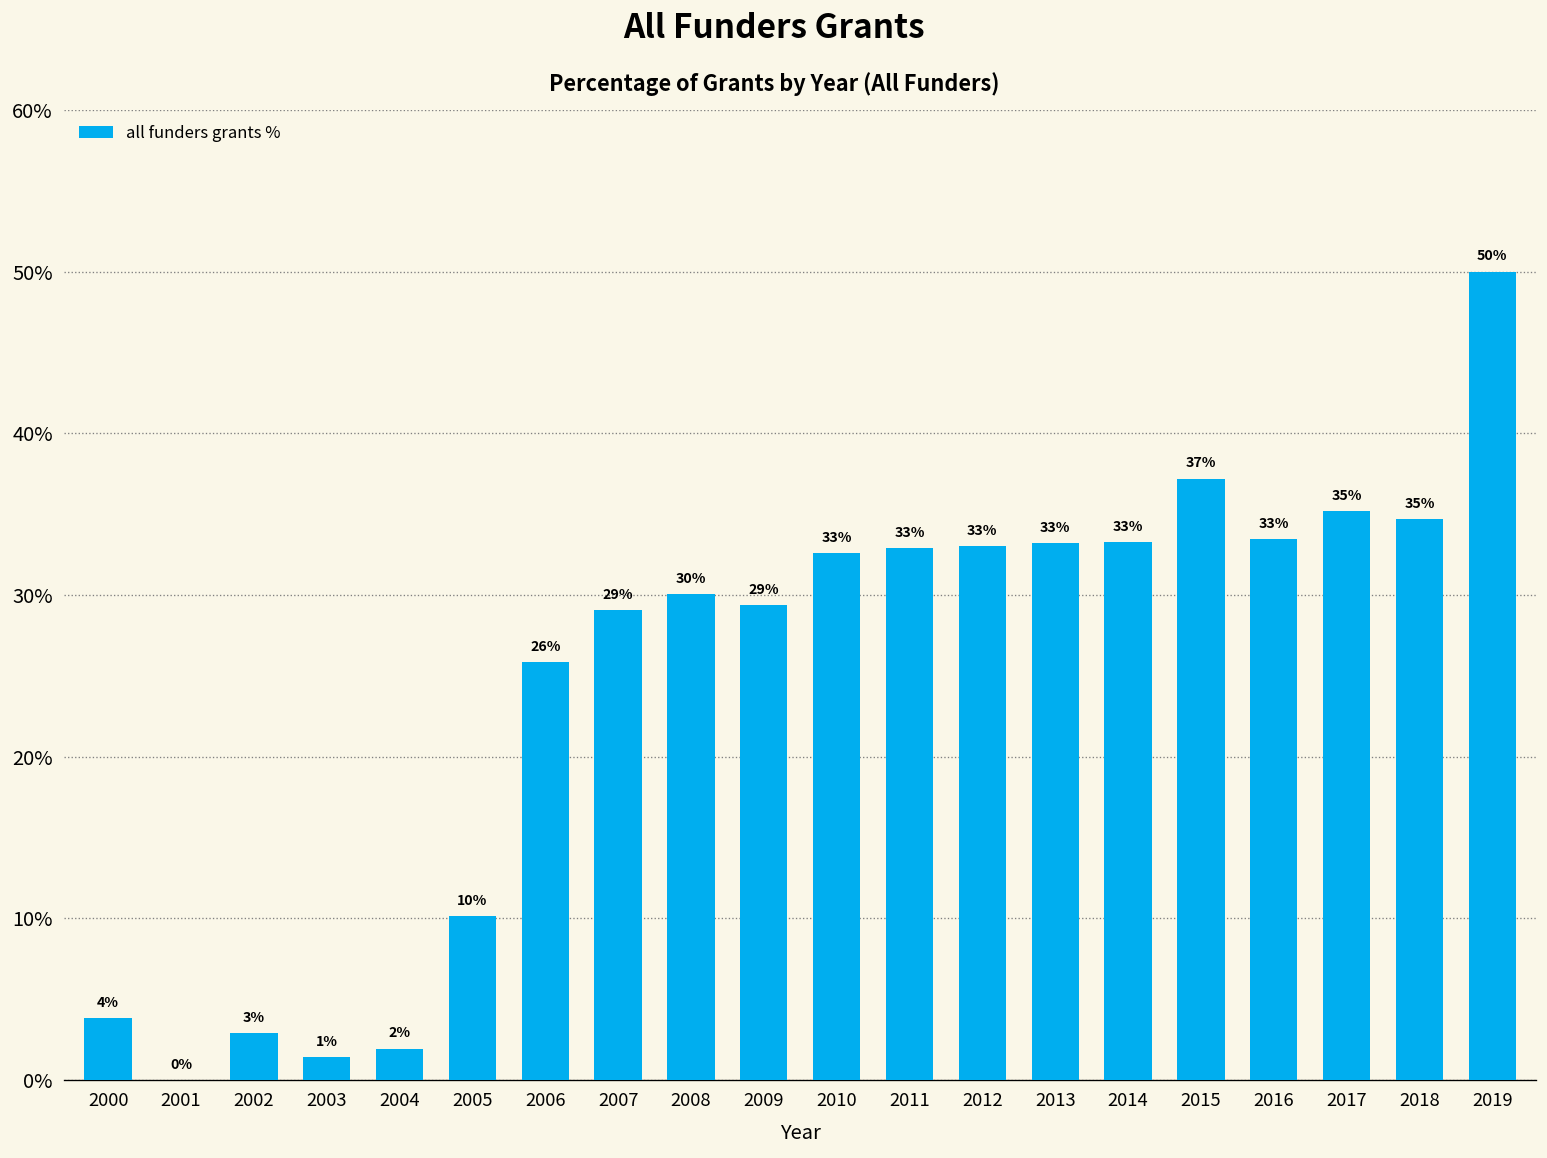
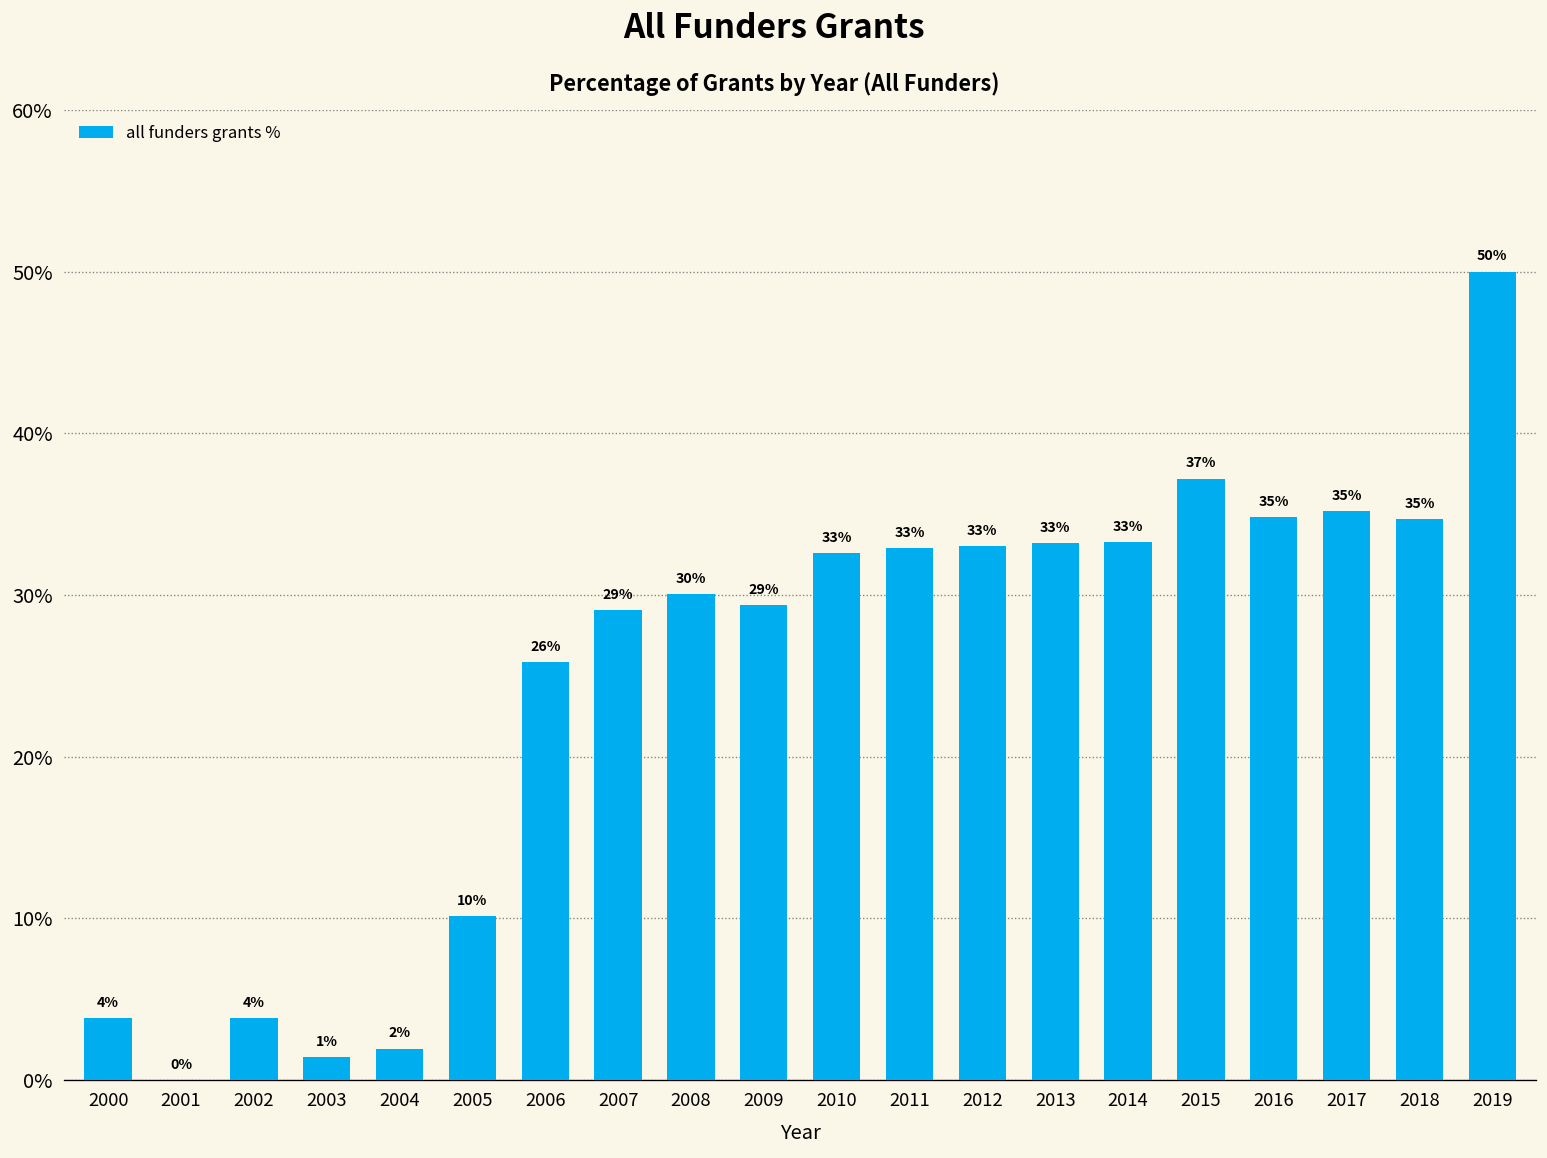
2002: 3% -> 4%
2016: 33% -> 35%
